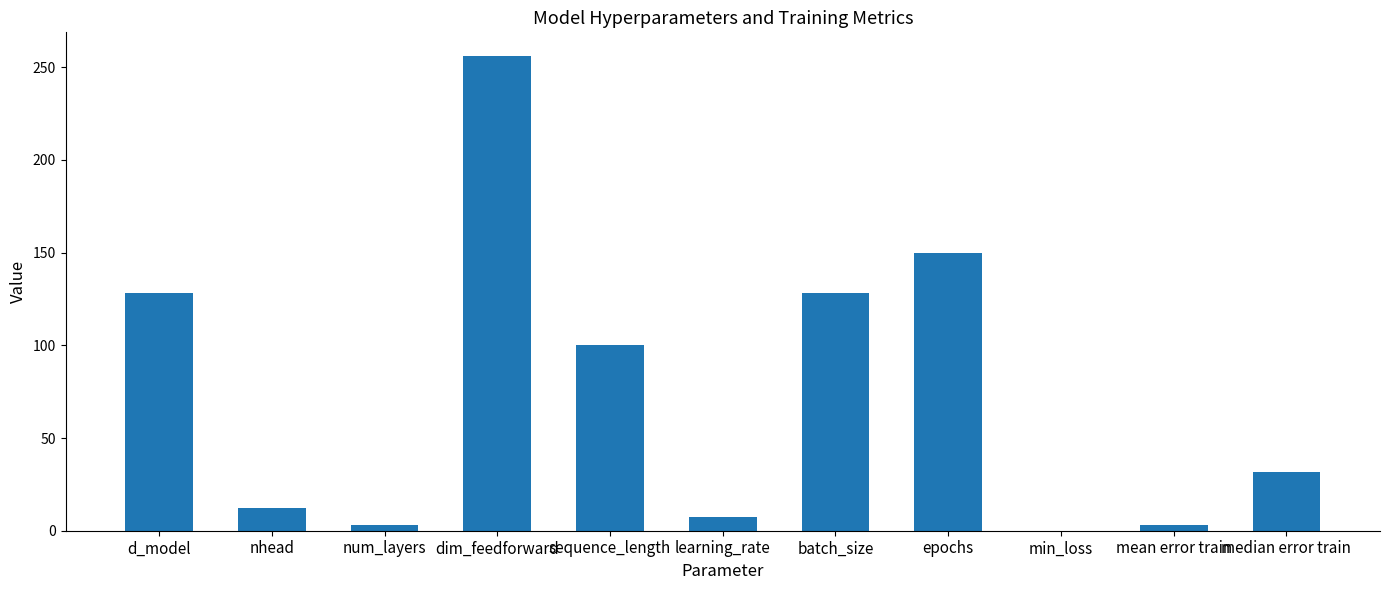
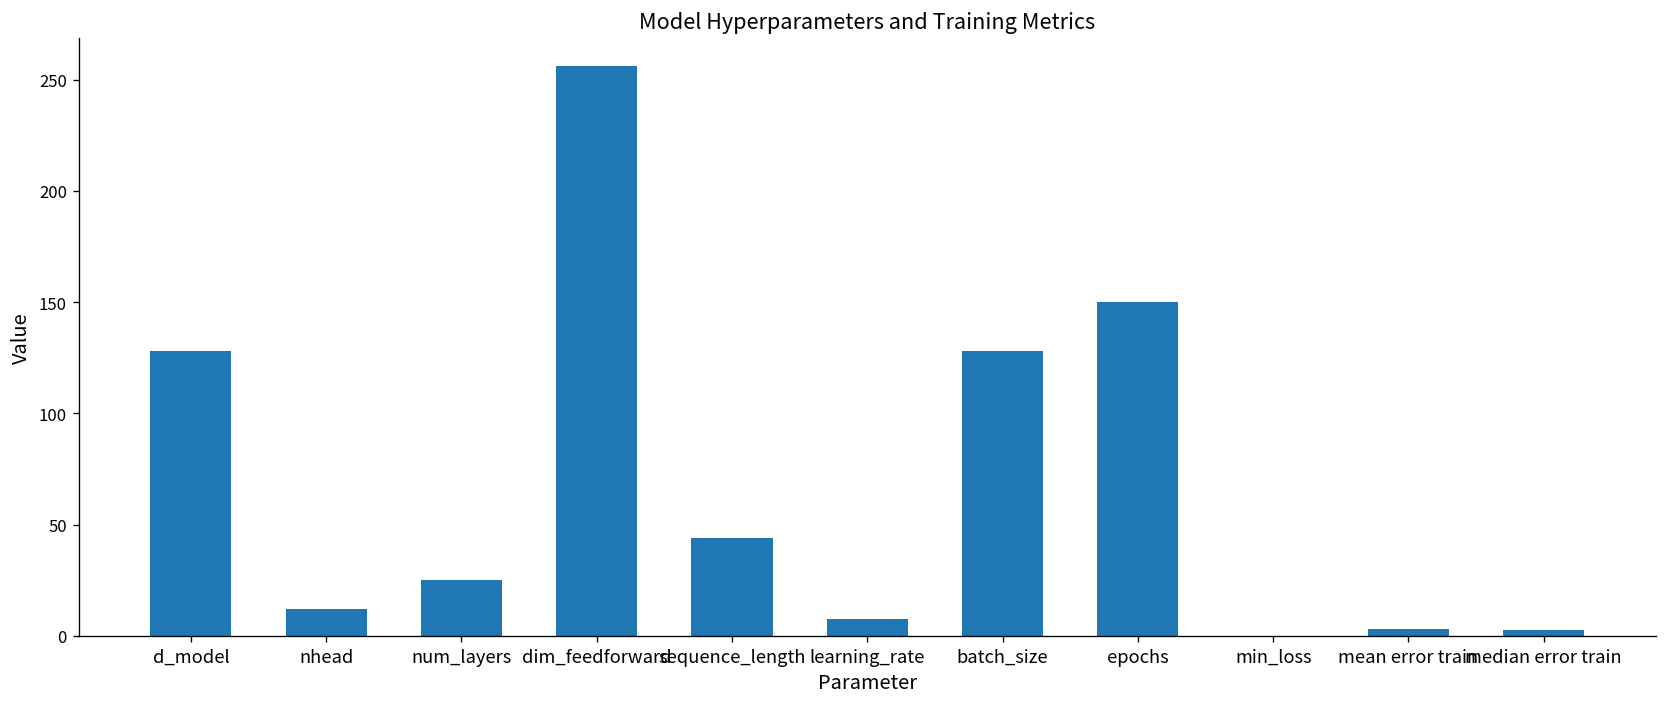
num_layers: 3 -> 25
sequence_length: 100 -> 44
median error train: 32 -> 3
